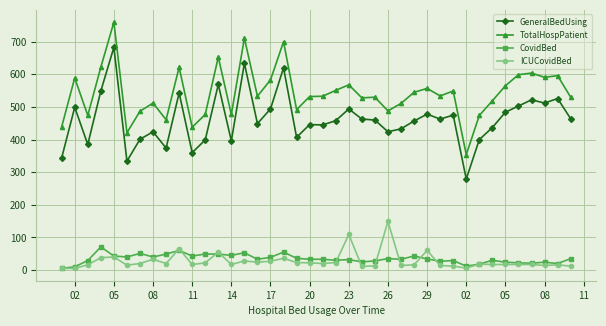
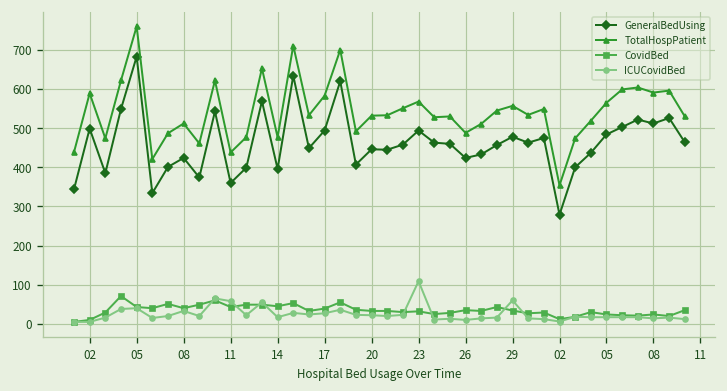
ICUCovidBed, 11: 20 -> 60
ICUCovidBed, 26: 150 -> 10
